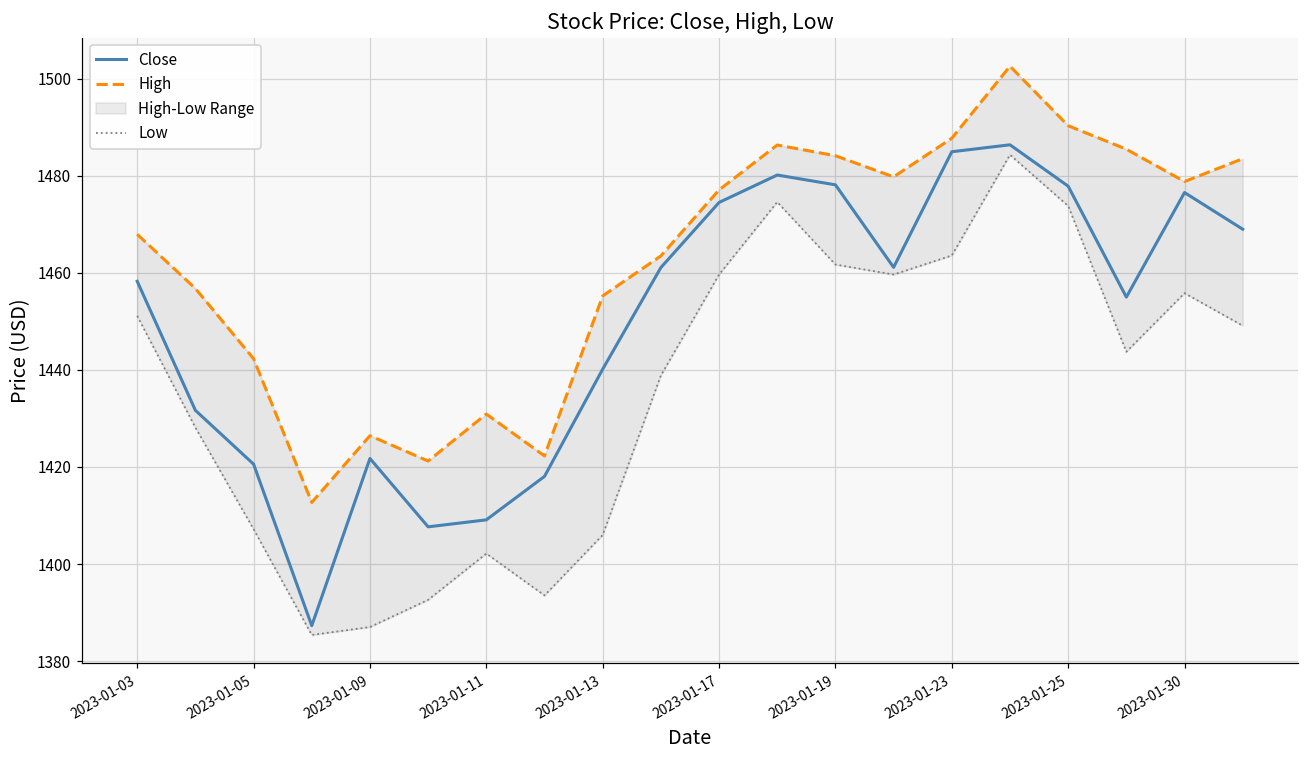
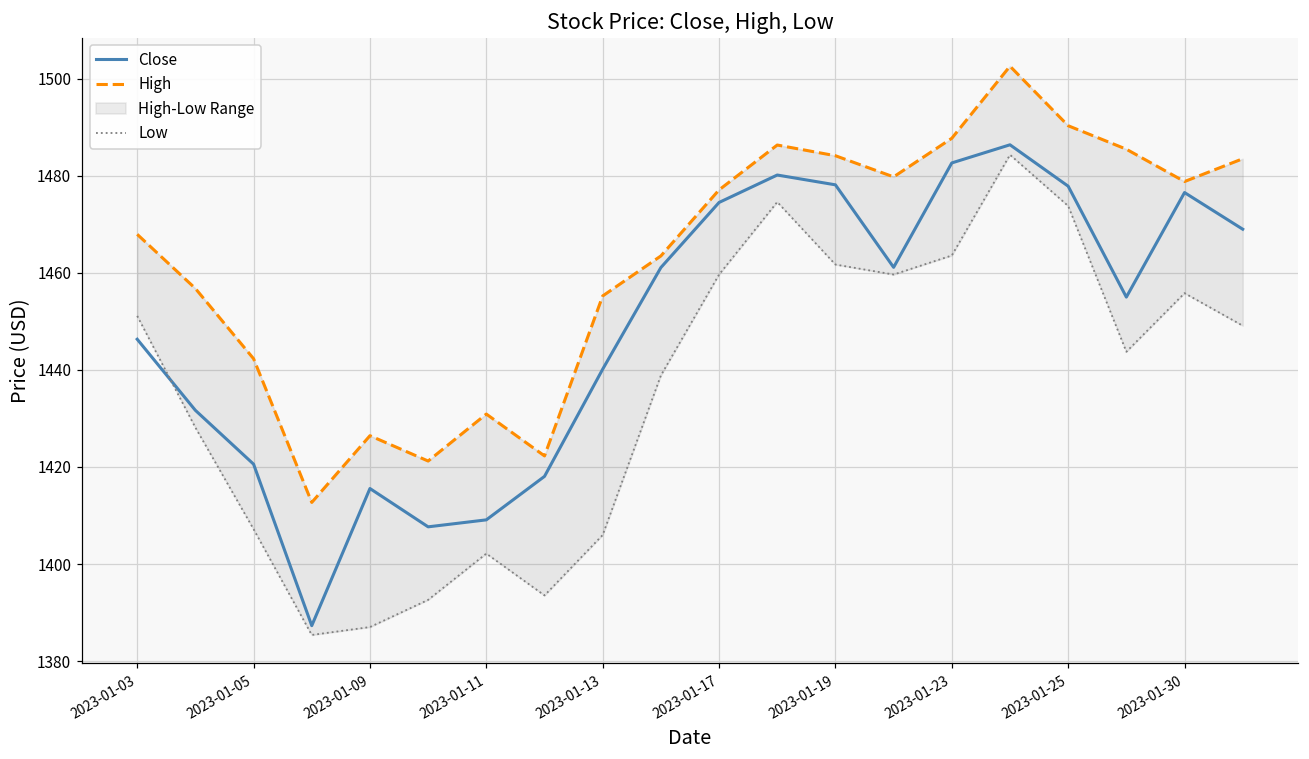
Close, 2023-01-03: 1458 -> 1446
Close, 2023-01-09: 1422 -> 1416
Close, 2023-01-23: 1485 -> 1483
